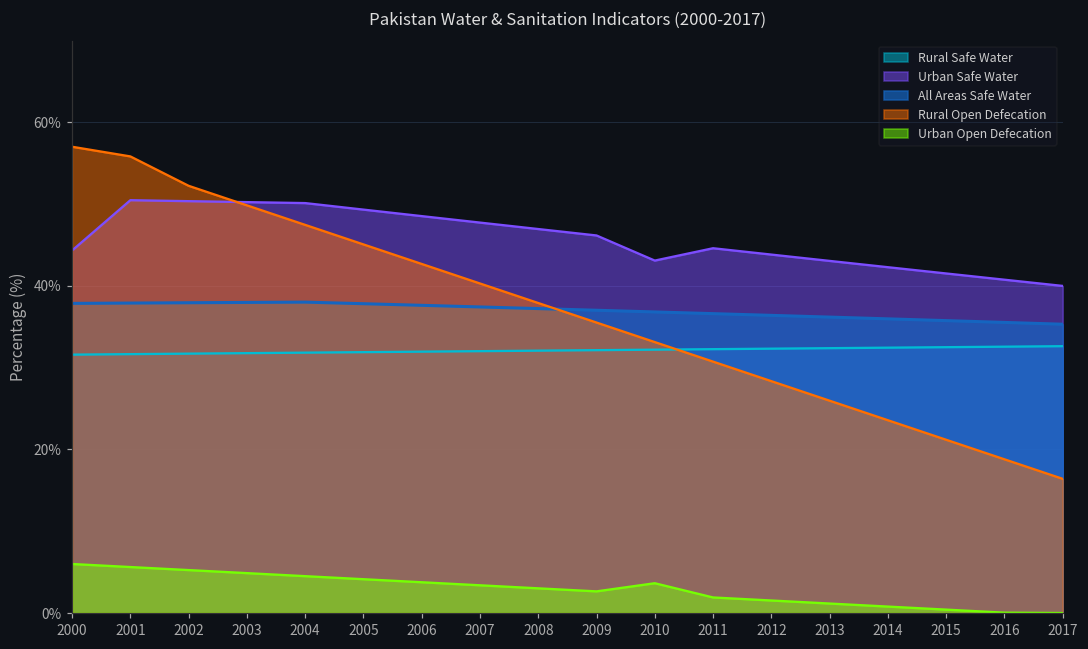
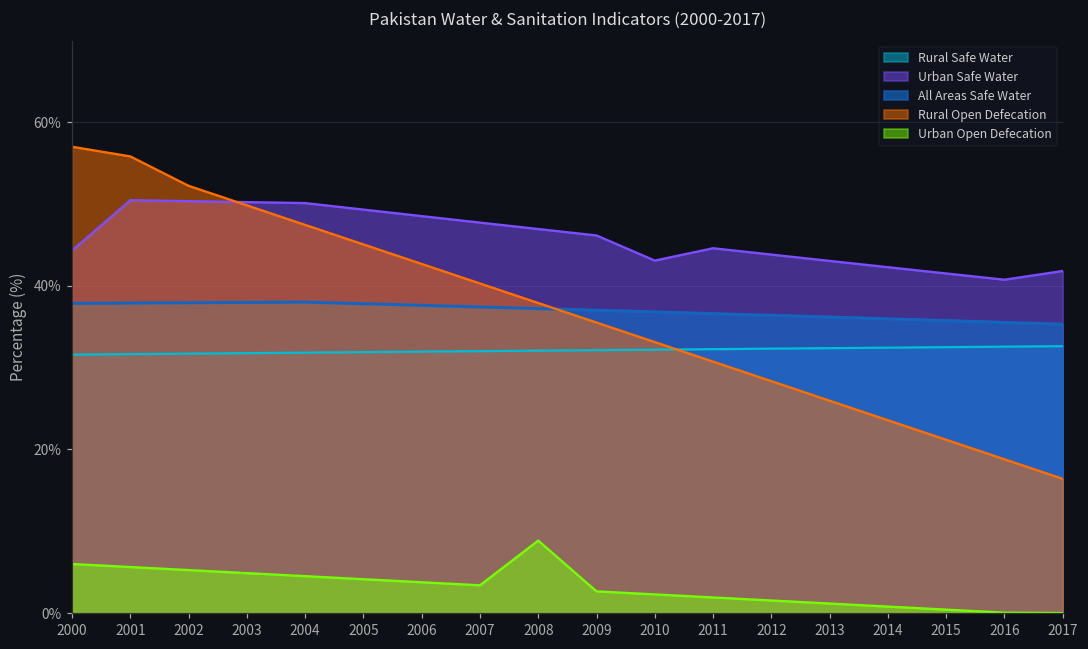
Urban Open Defecation, 2008: 3% -> 9%
Urban Open Defecation, 2010: 4% -> 2%
Urban Safe Water, 2017: 40% -> 42%
